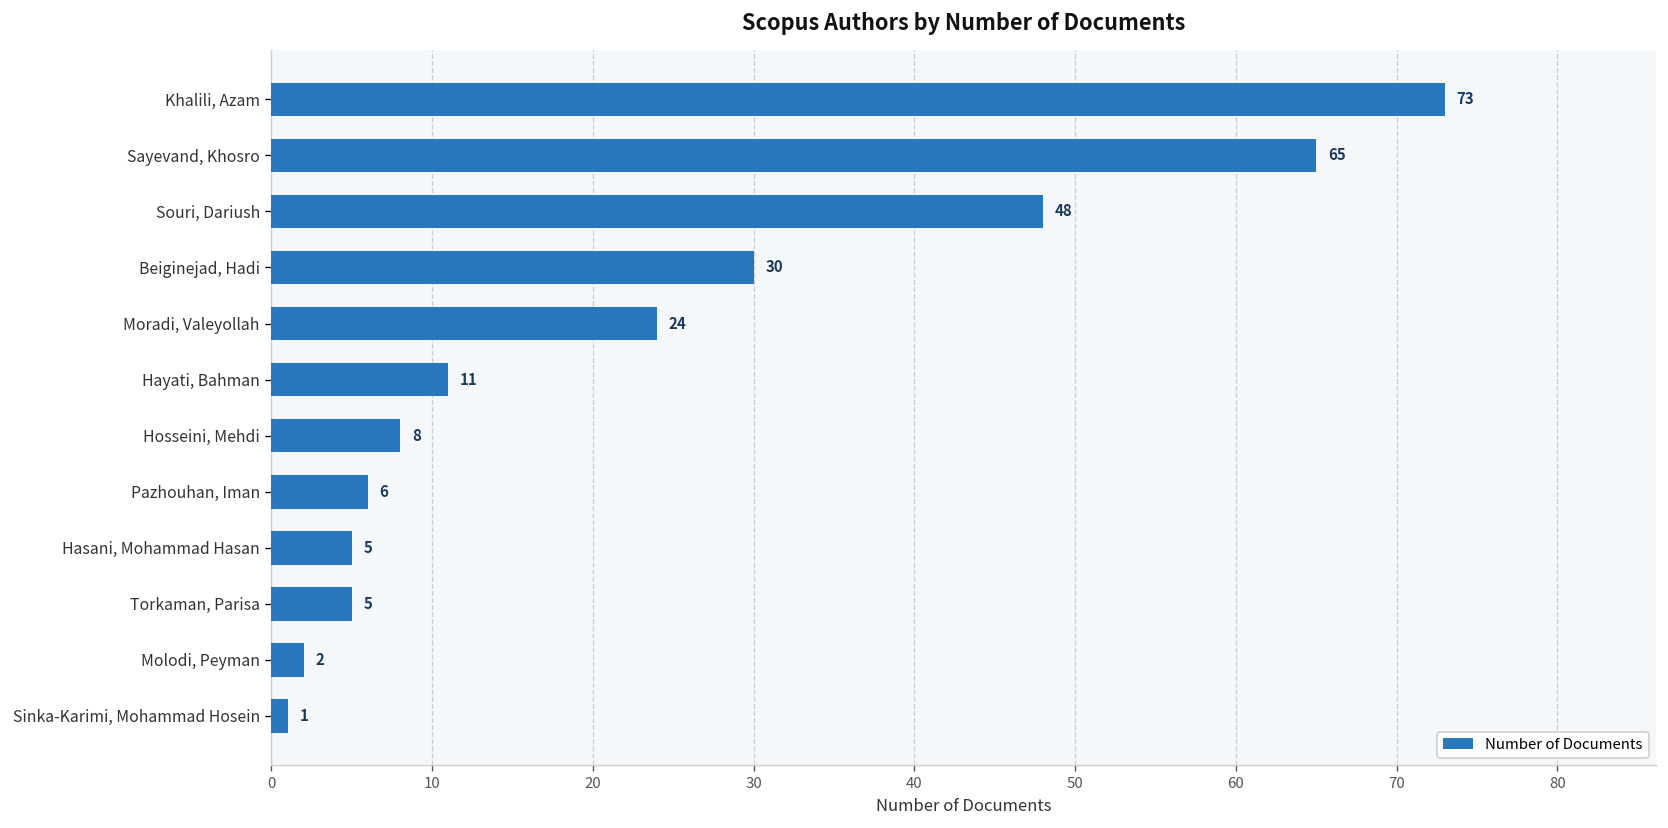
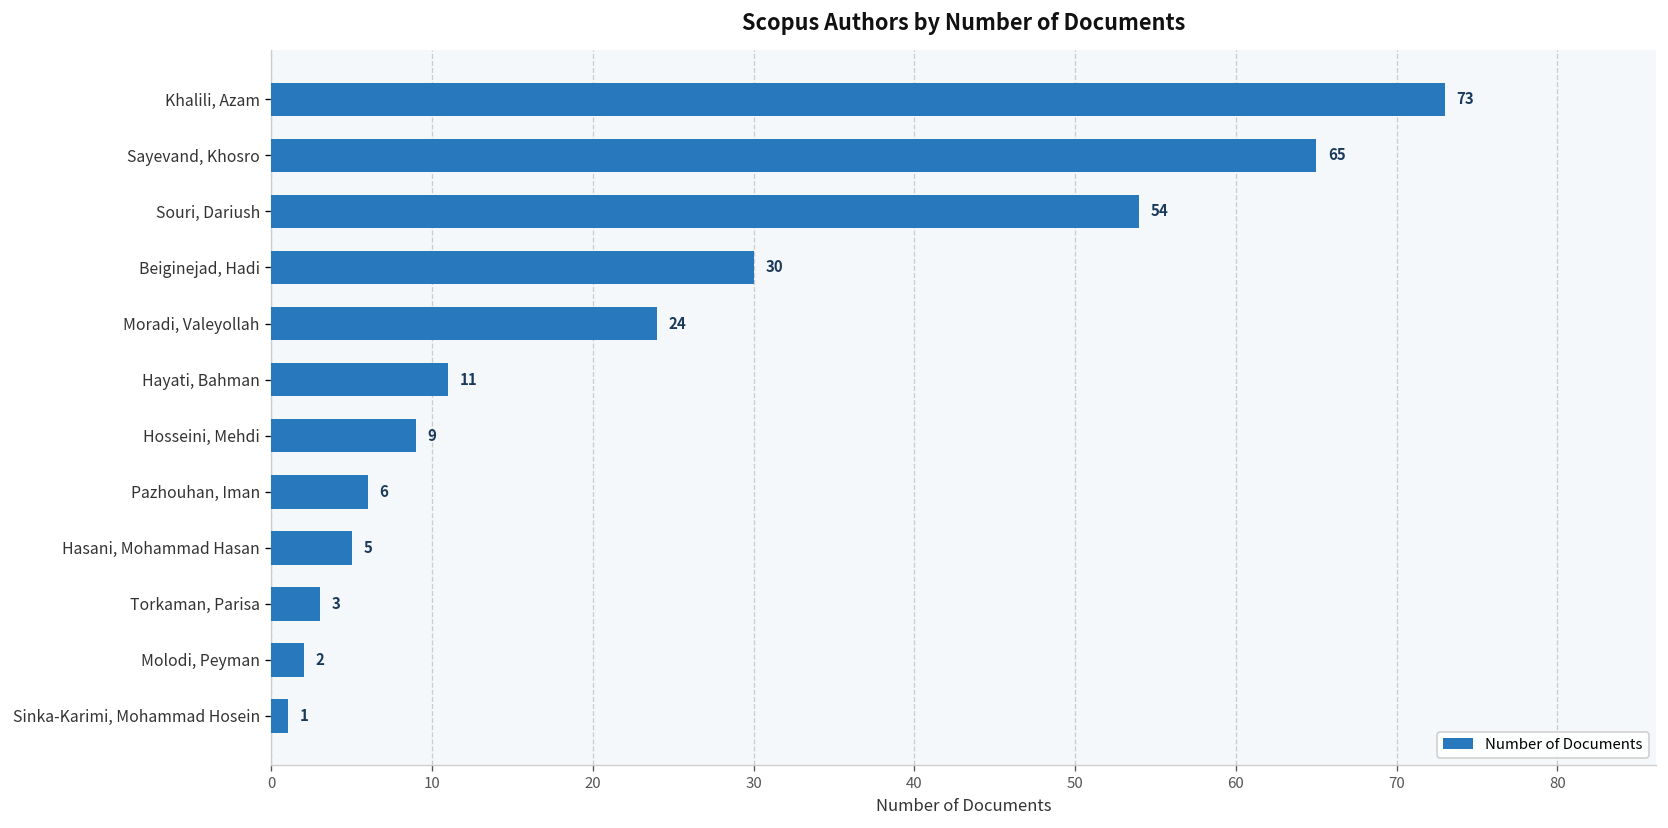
Souri, Dariush: 48 -> 54
Hosseini, Mehdi: 8 -> 9
Torkaman, Parisa: 5 -> 3
